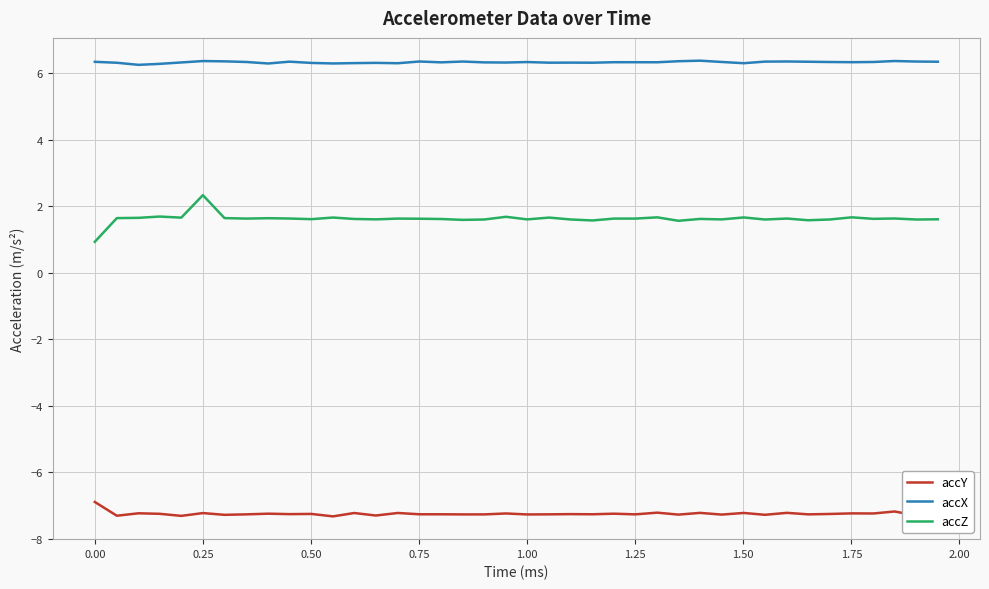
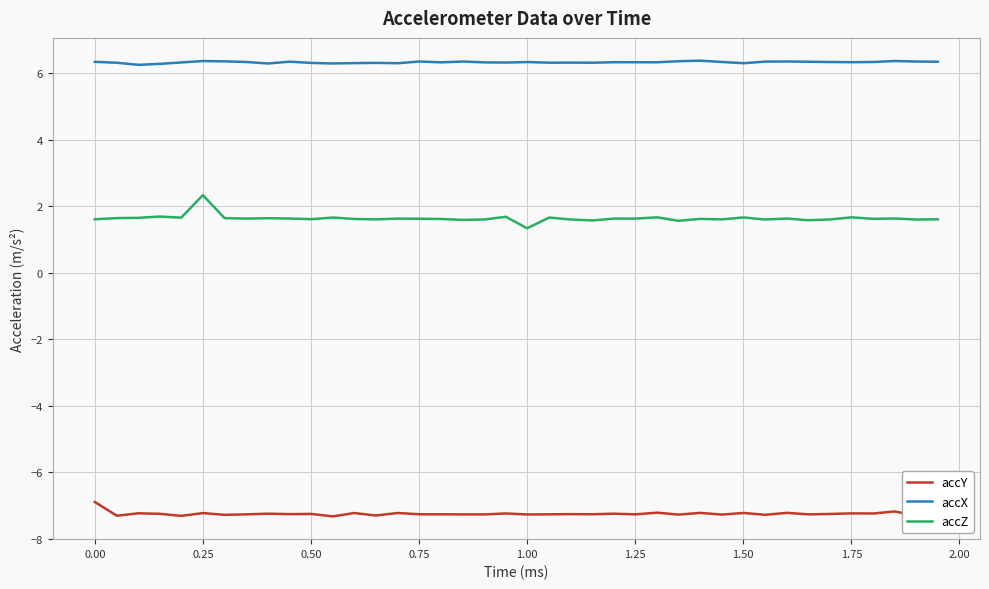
accZ, 0.00: 0.9 -> 1.6
accZ, 1.00: 1.6 -> 1.3
